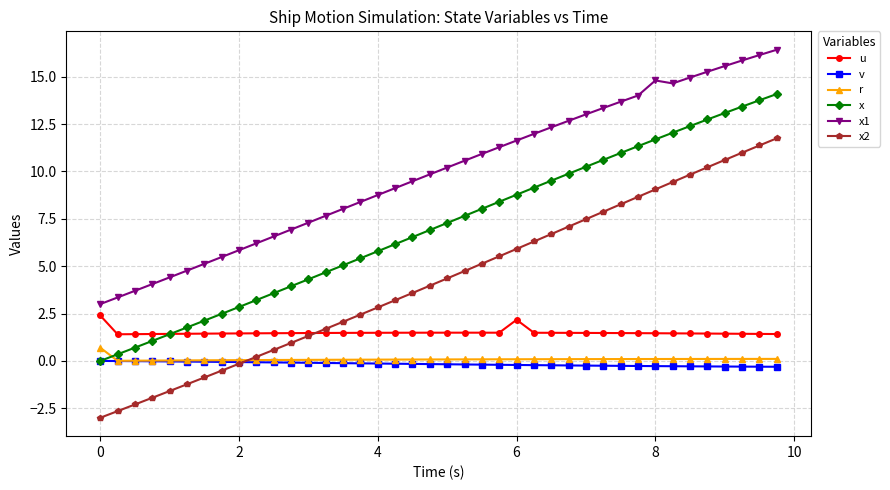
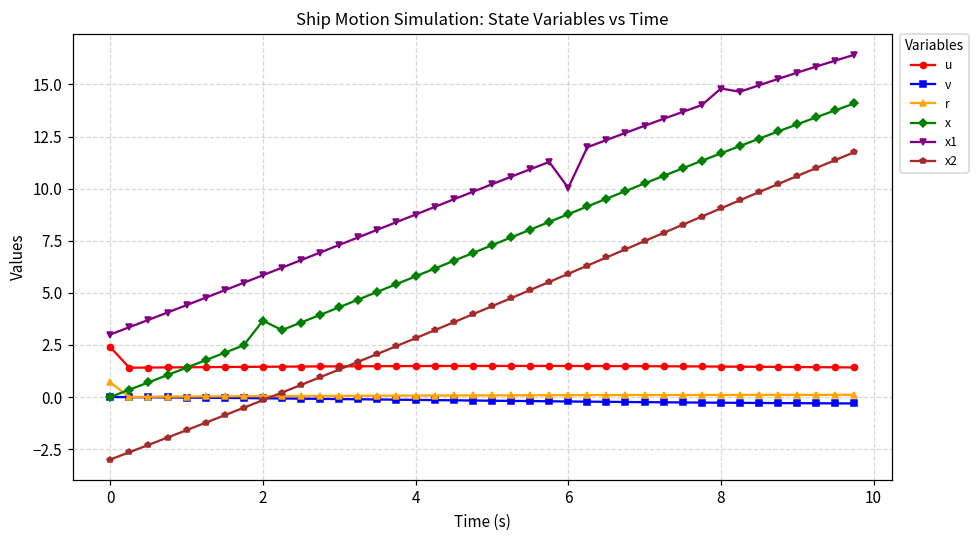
x, 2: 2.8 -> 3.7
u, 6: 2.2 -> 1.5
x1, 6: 11.6 -> 10.0
